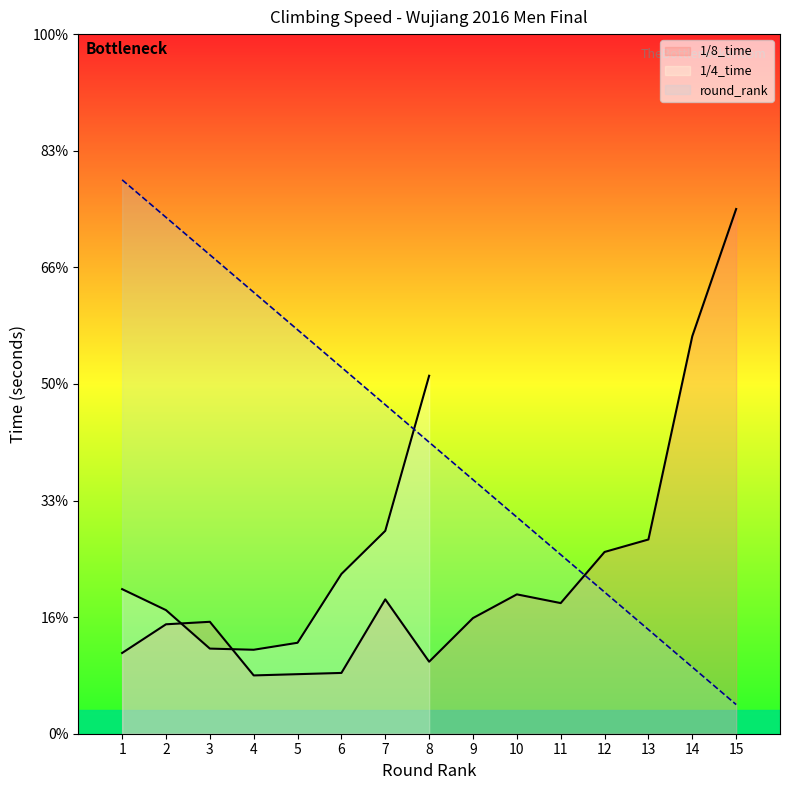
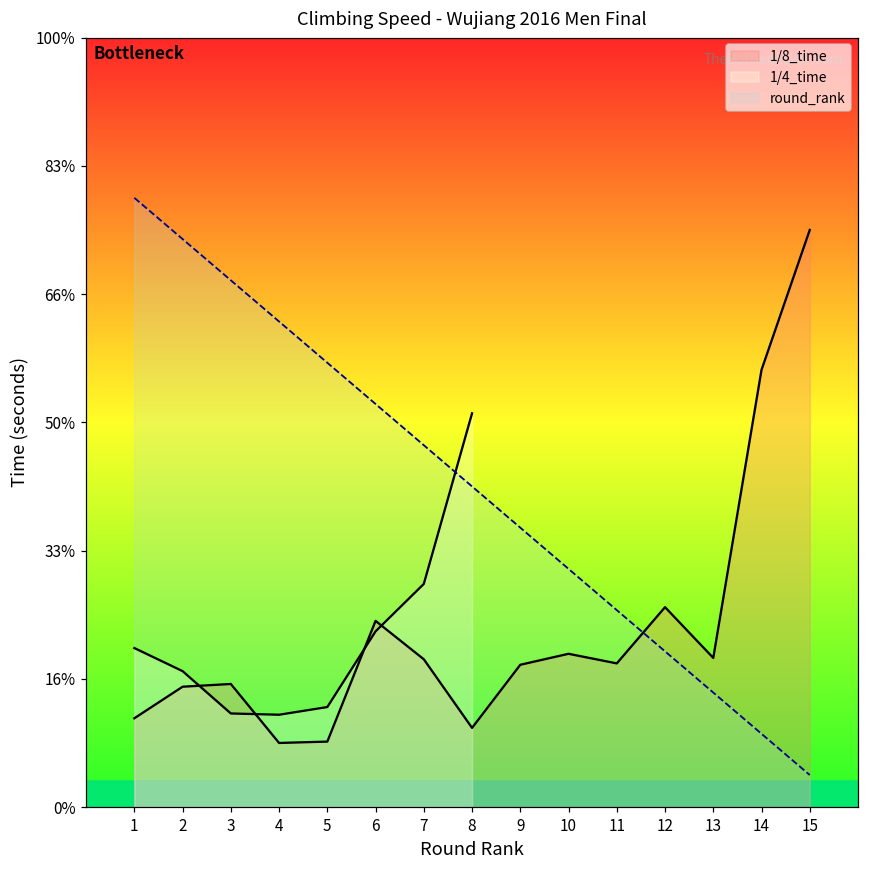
1/8_time, 6: 9% -> 24%
1/8_time, 9: 17% -> 18%
1/8_time, 13: 28% -> 19%
